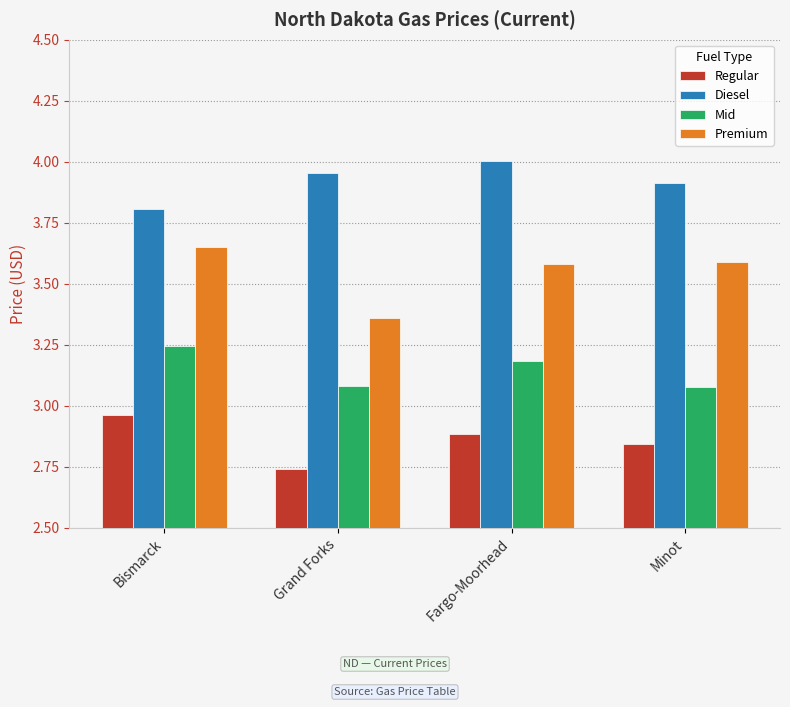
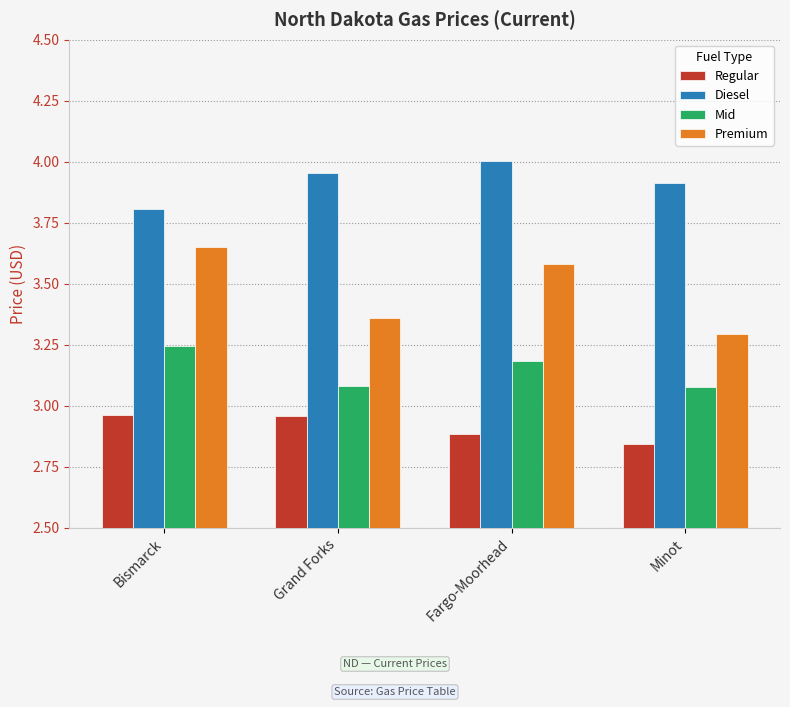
Regular, Grand Forks: 2.74 -> 2.96
Premium, Minot: 3.59 -> 3.29
